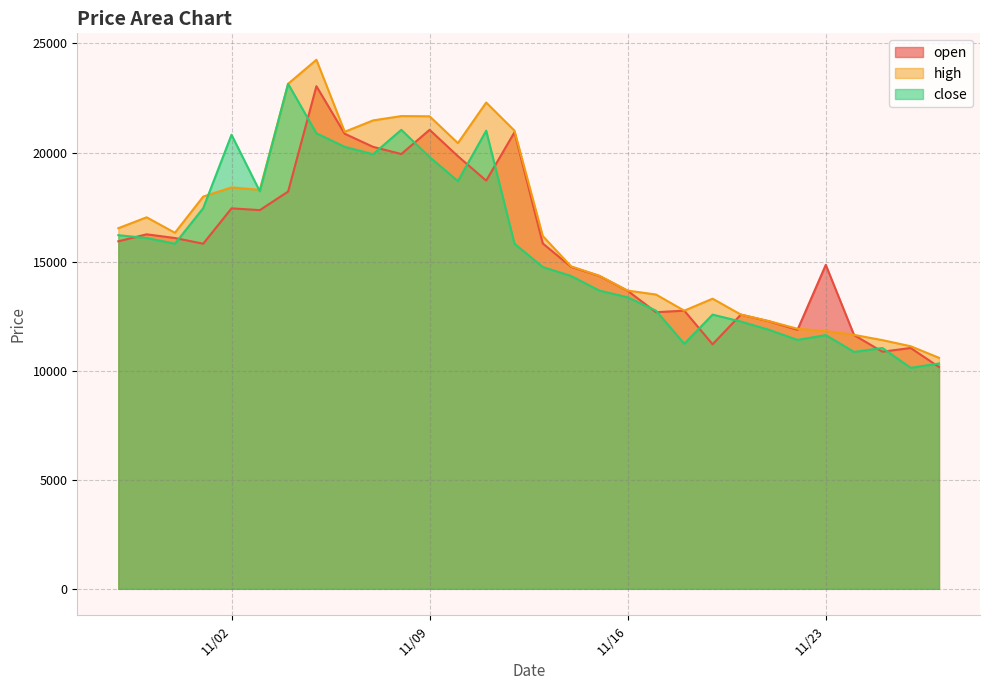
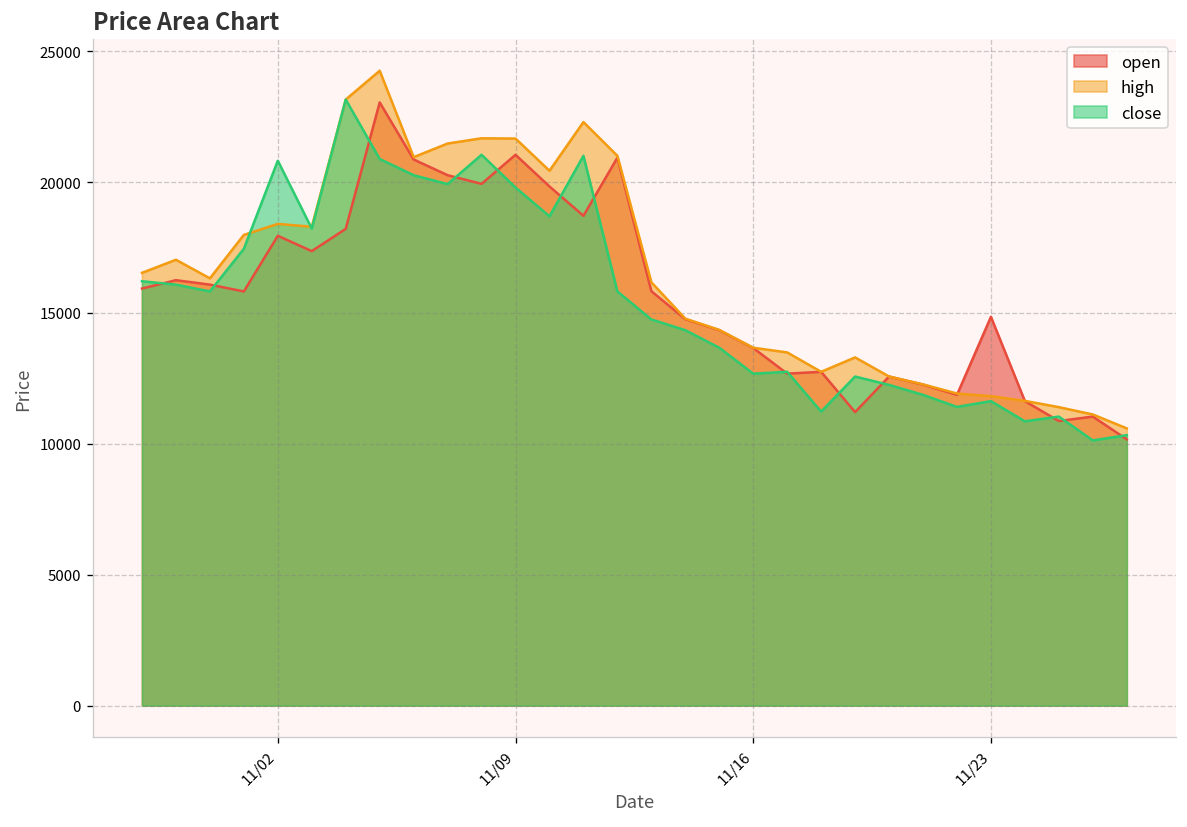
open, 11/02: 17400 -> 17900
close, 11/16: 13400 -> 12700
